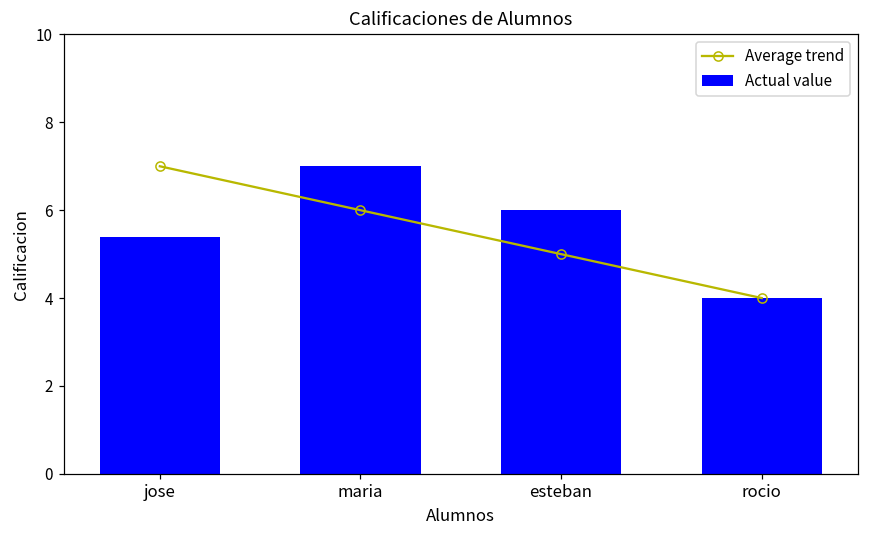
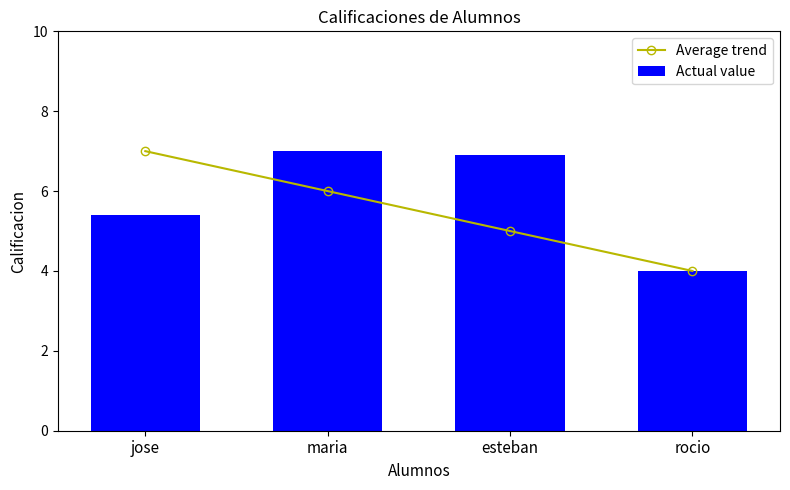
Actual value, esteban: 6.0 -> 6.9
